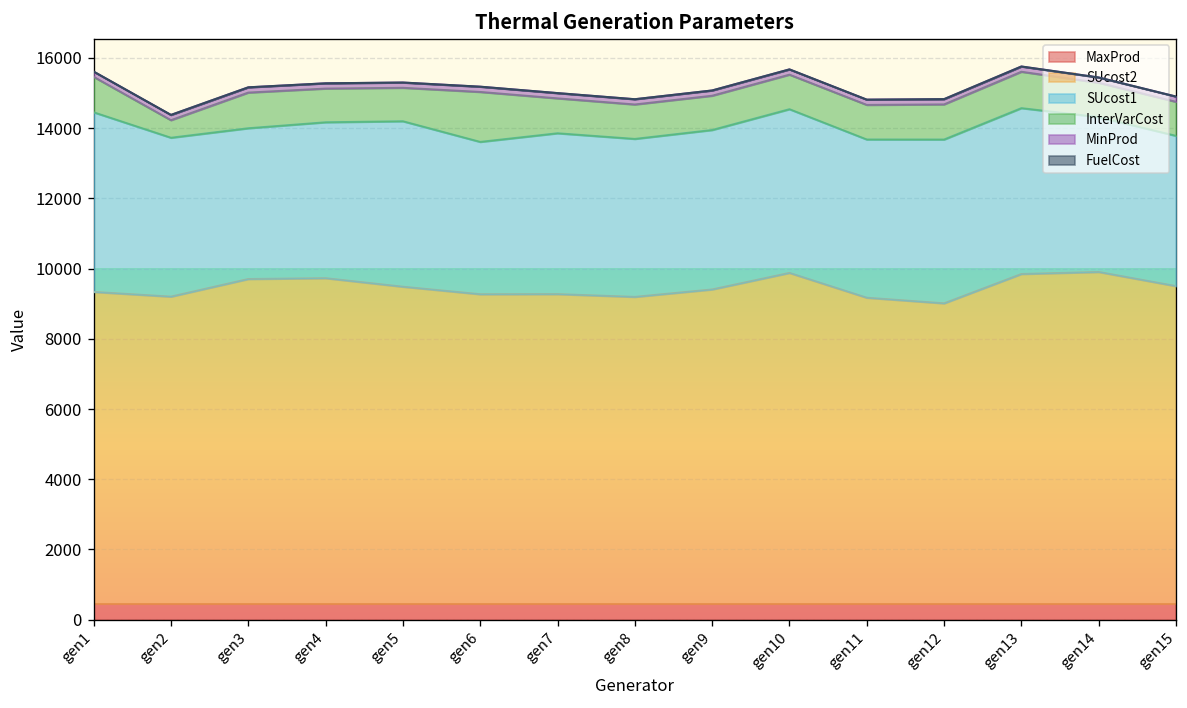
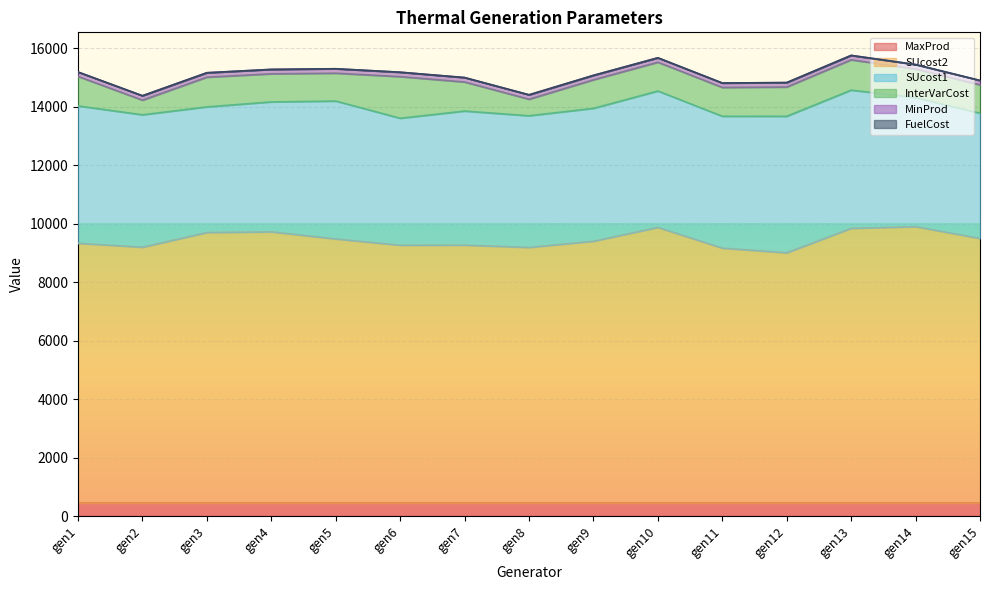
SUcost1, gen1: 5100 -> 4700
InterVarCost, gen8: 1000 -> 600
